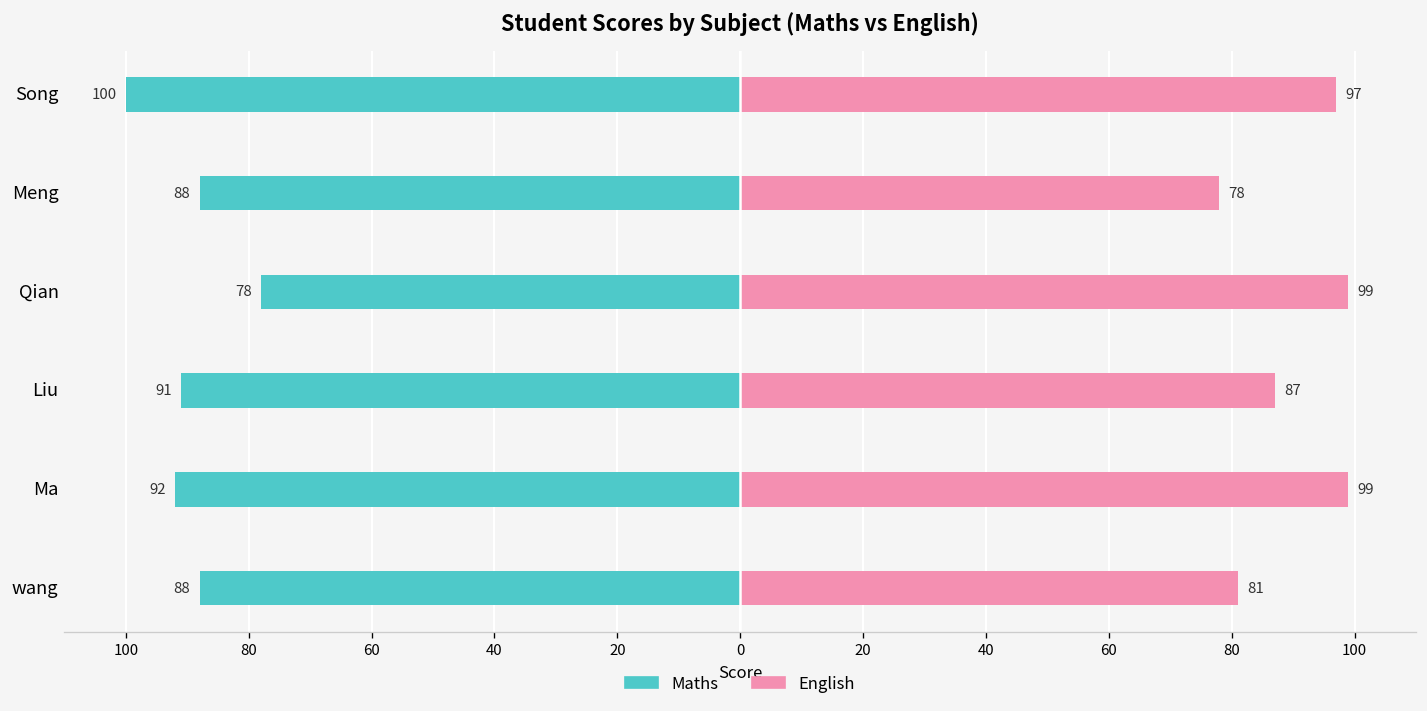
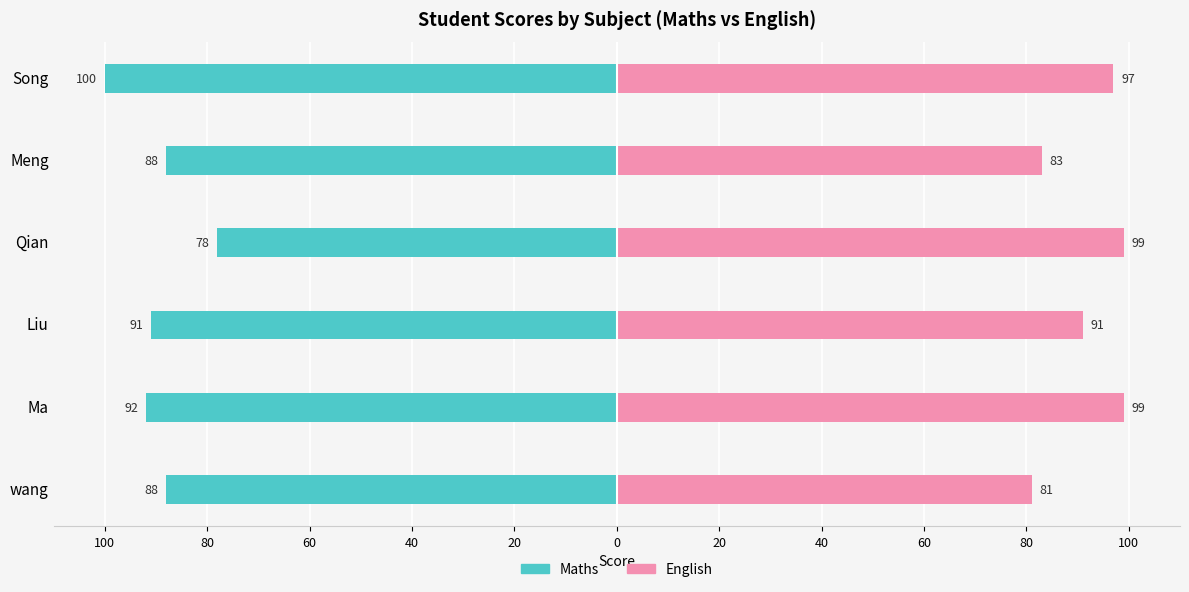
English, Meng: 78 -> 83
English, Liu: 87 -> 91
